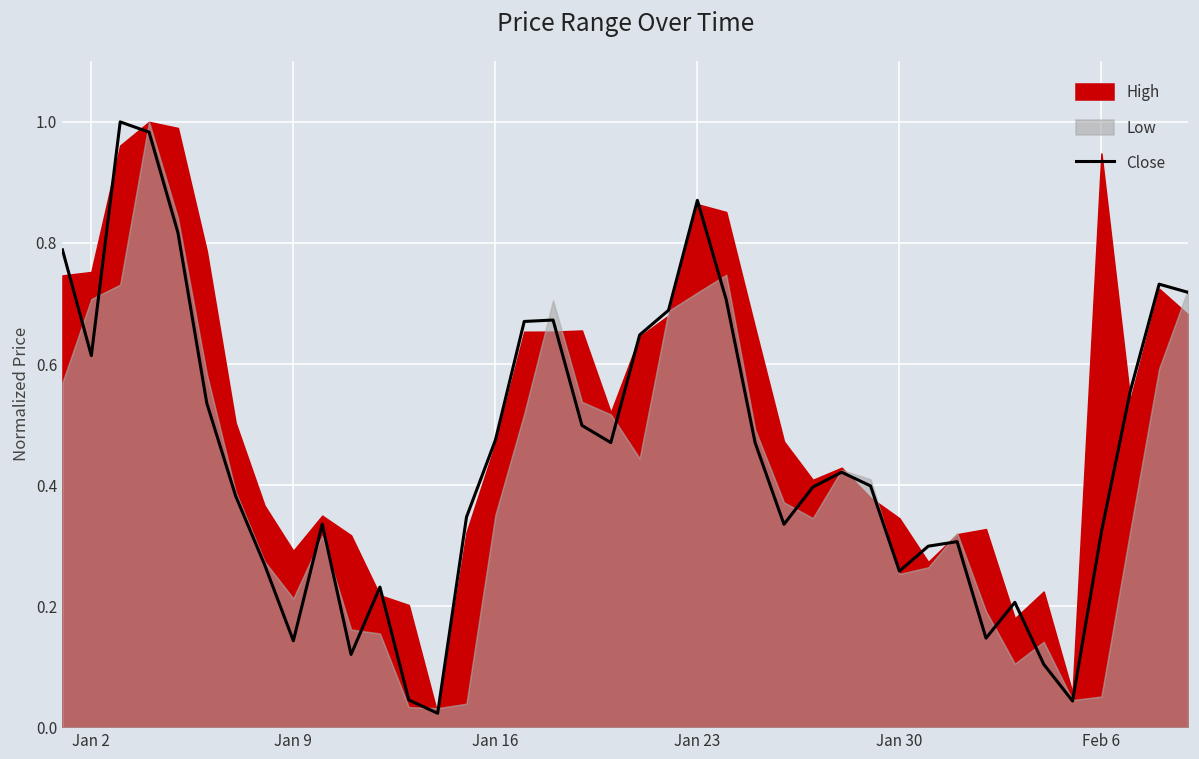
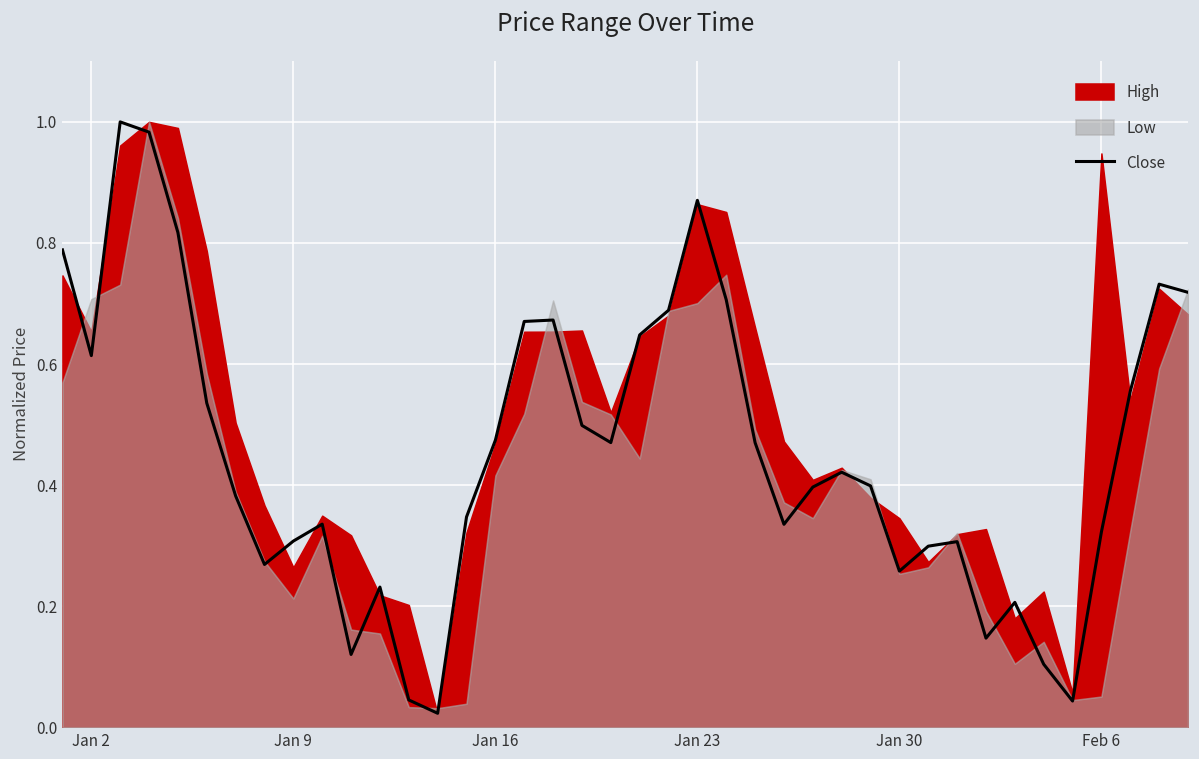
High, Jan 2: 0.75 -> 0.65
Close, Jan 9: 0.14 -> 0.31
High, Jan 9: 0.29 -> 0.26
Low, Jan 16: 0.35 -> 0.42
Low, Jan 23: 0.72 -> 0.70
